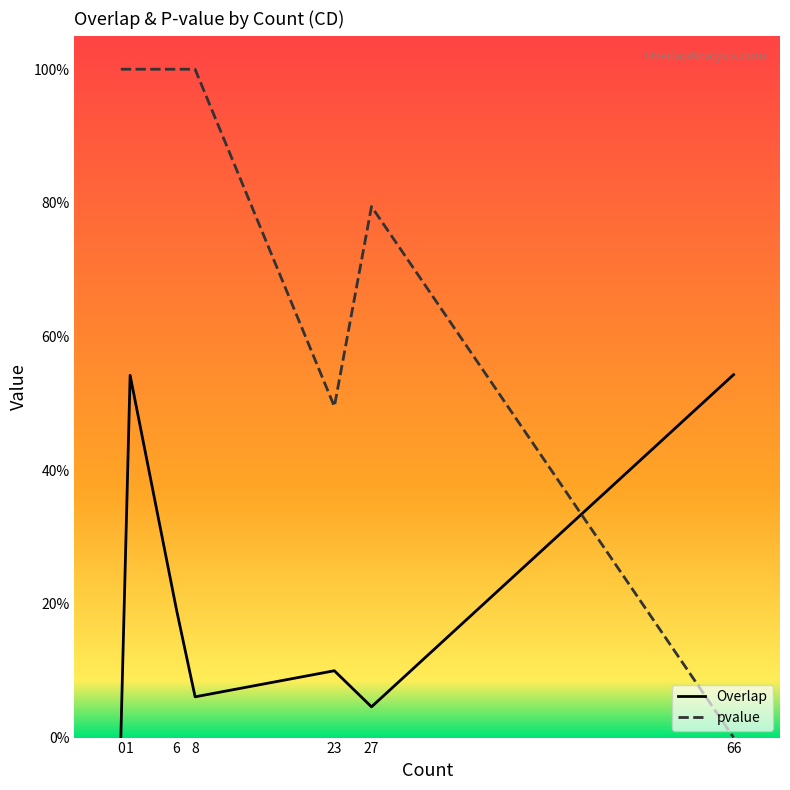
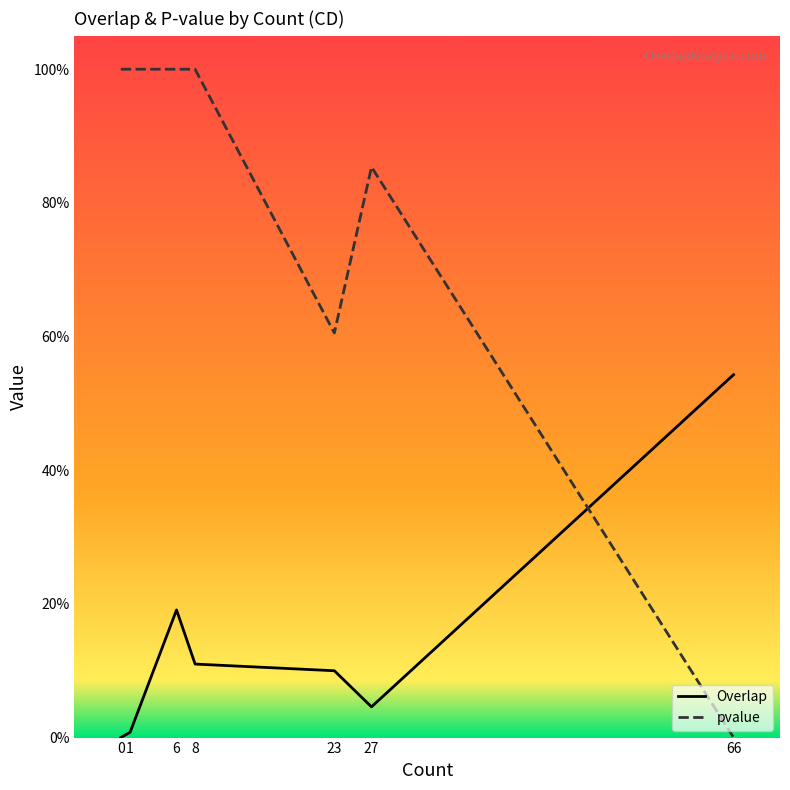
Overlap, 1: 54% -> 1%
Overlap, 8: 6% -> 11%
pvalue, 23: 50% -> 61%
pvalue, 27: 79% -> 85%
